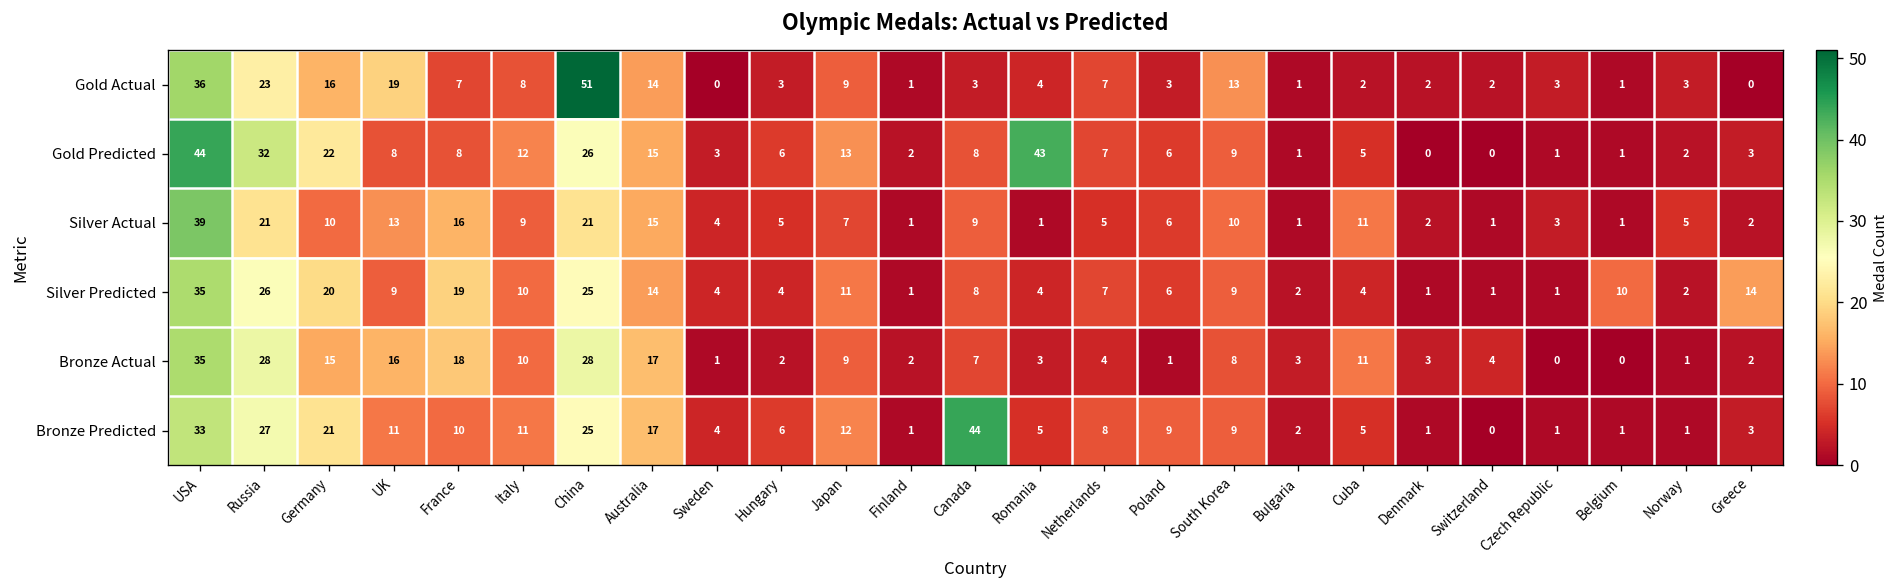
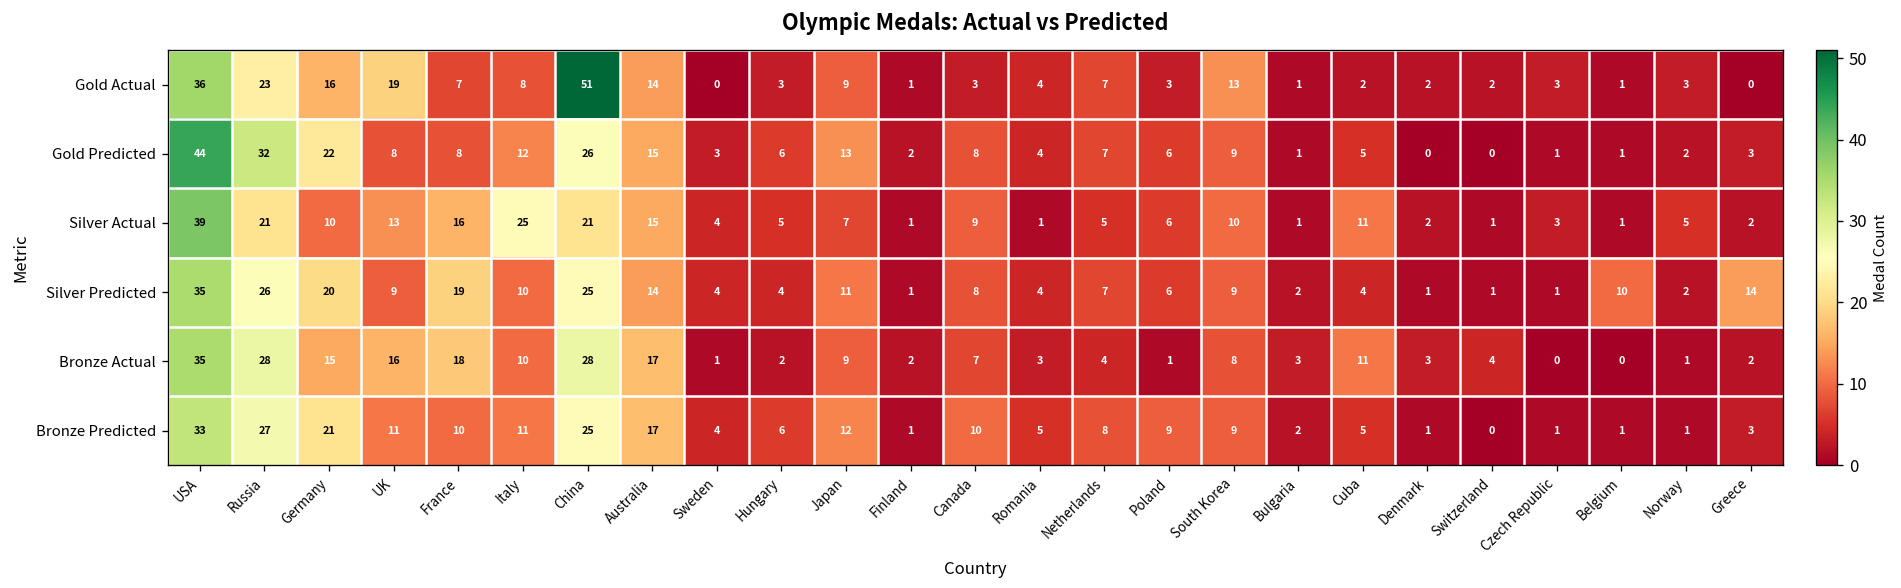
Gold Predicted, Romania: 43 -> 4
Silver Actual, Italy: 9 -> 25
Bronze Predicted, Canada: 44 -> 10
